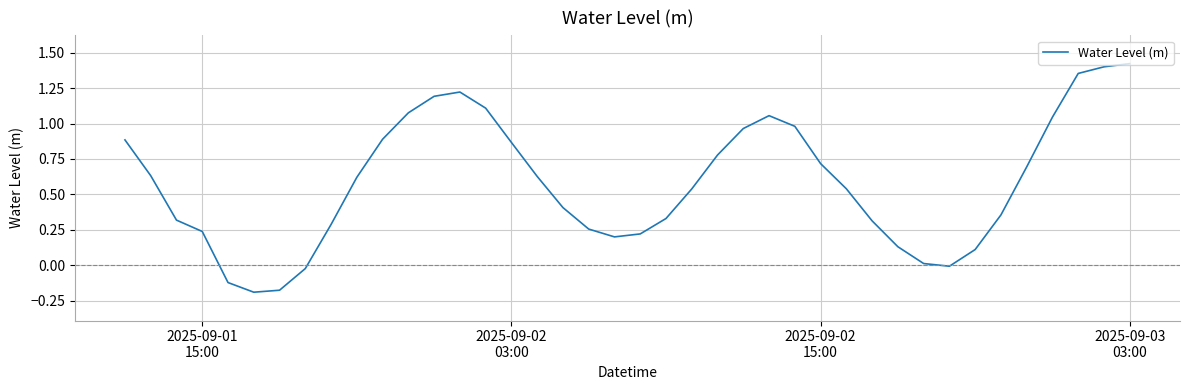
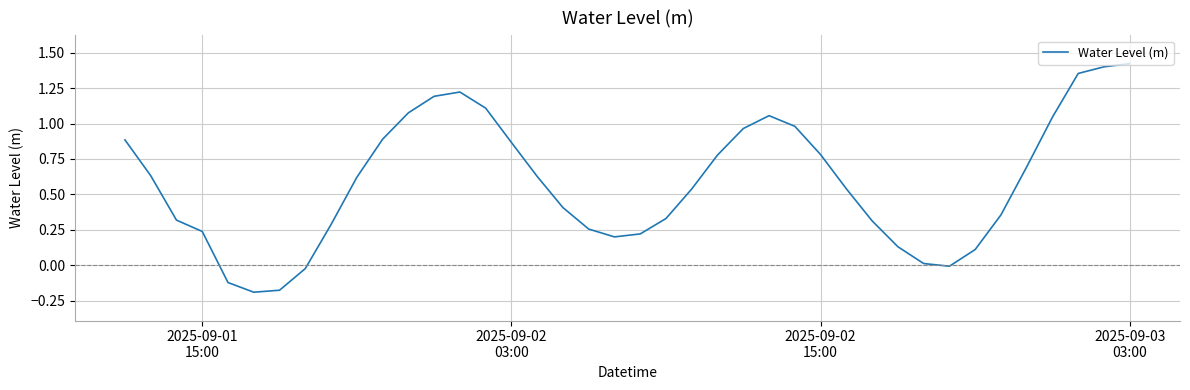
2025-09-02 15:00: 0.72 -> 0.78
